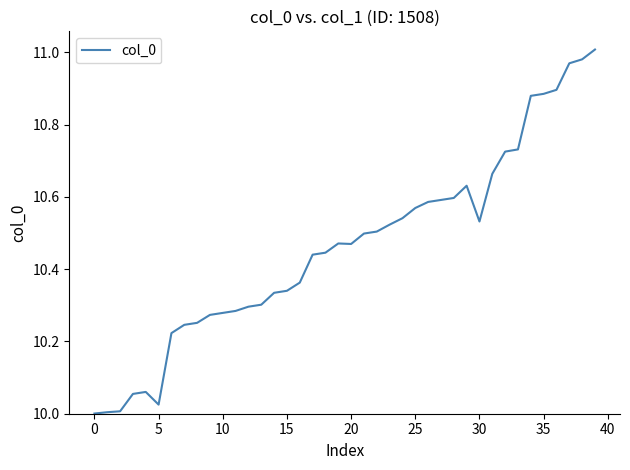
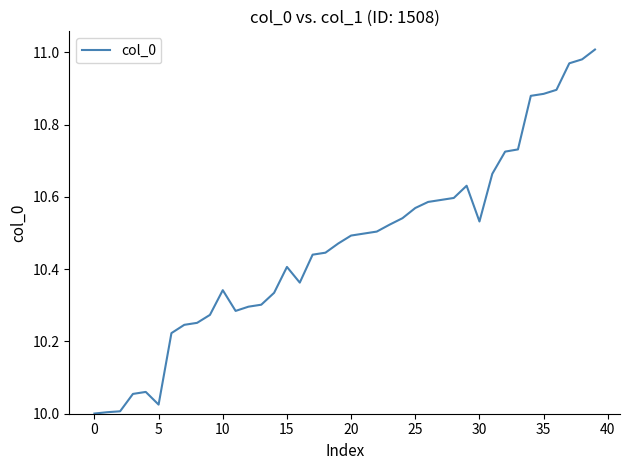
10: 10.28 -> 10.34
15: 10.34 -> 10.41
20: 10.47 -> 10.49
